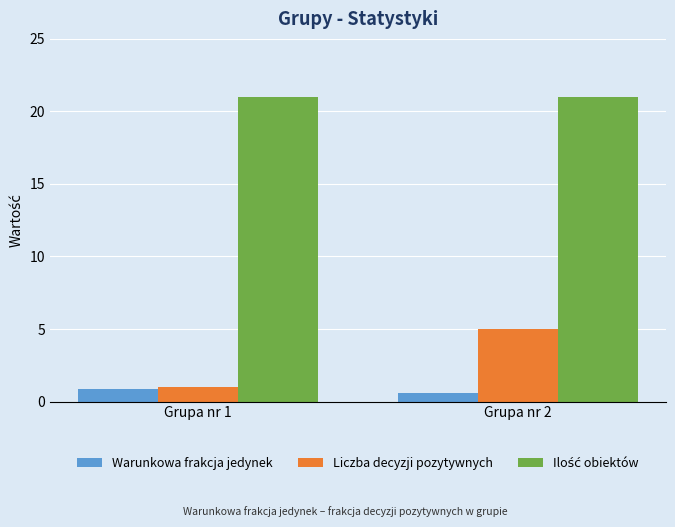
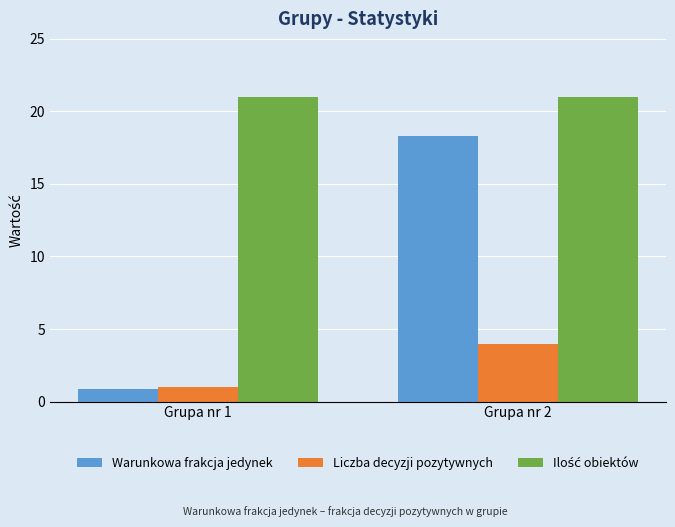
Warunkowa frakcja jedynek, Grupa nr 2: 0.6 -> 18.3
Liczba decyzji pozytywnych, Grupa nr 2: 5 -> 4
